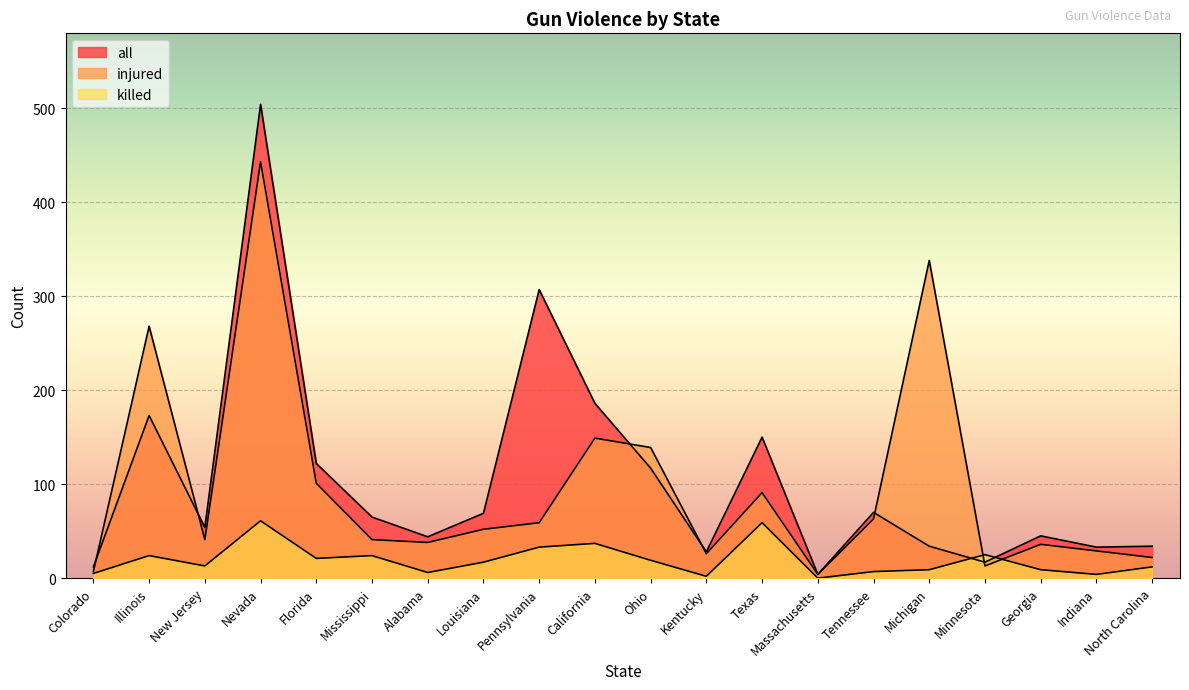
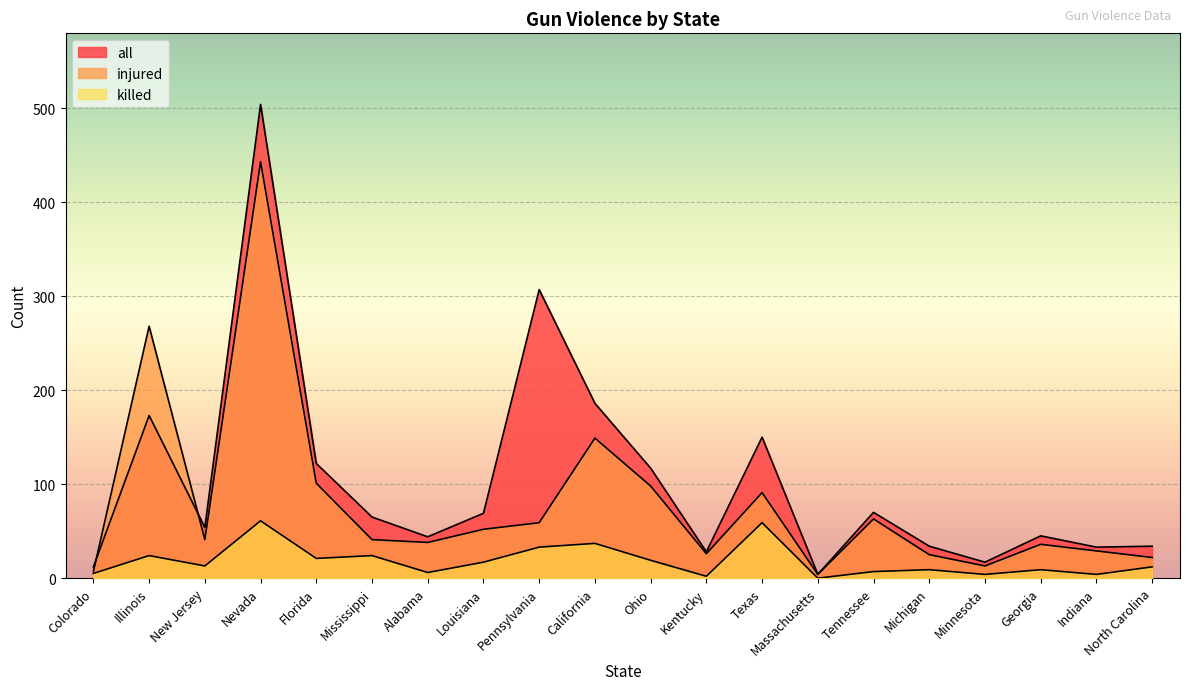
injured, Ohio: 140 -> 100
injured, Michigan: 340 -> 30
killed, Minnesota: 30 -> 0
